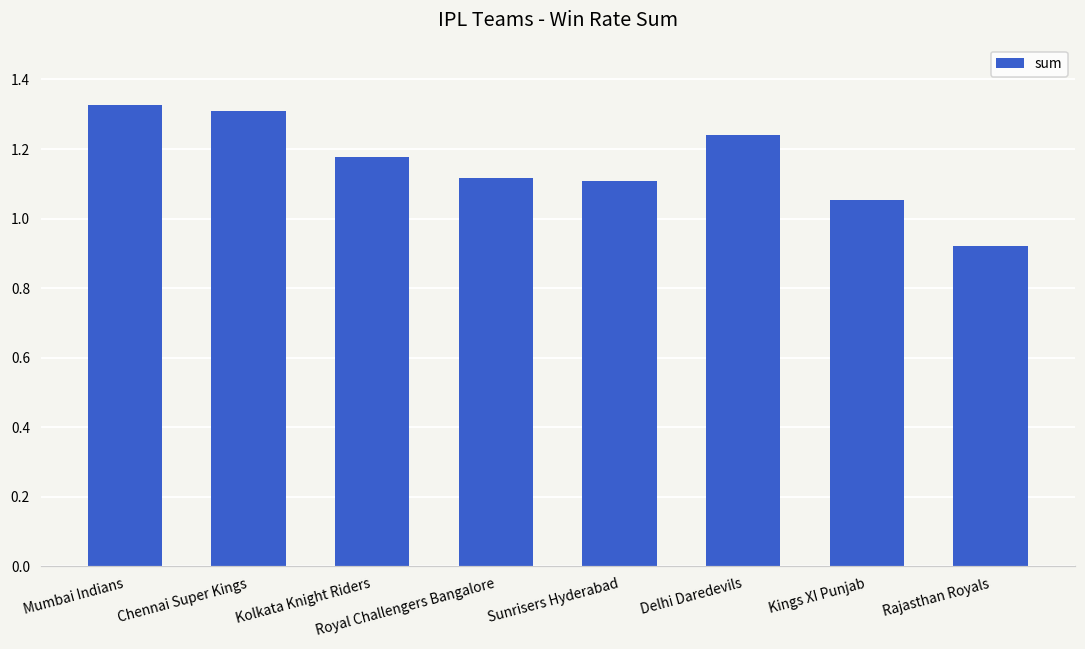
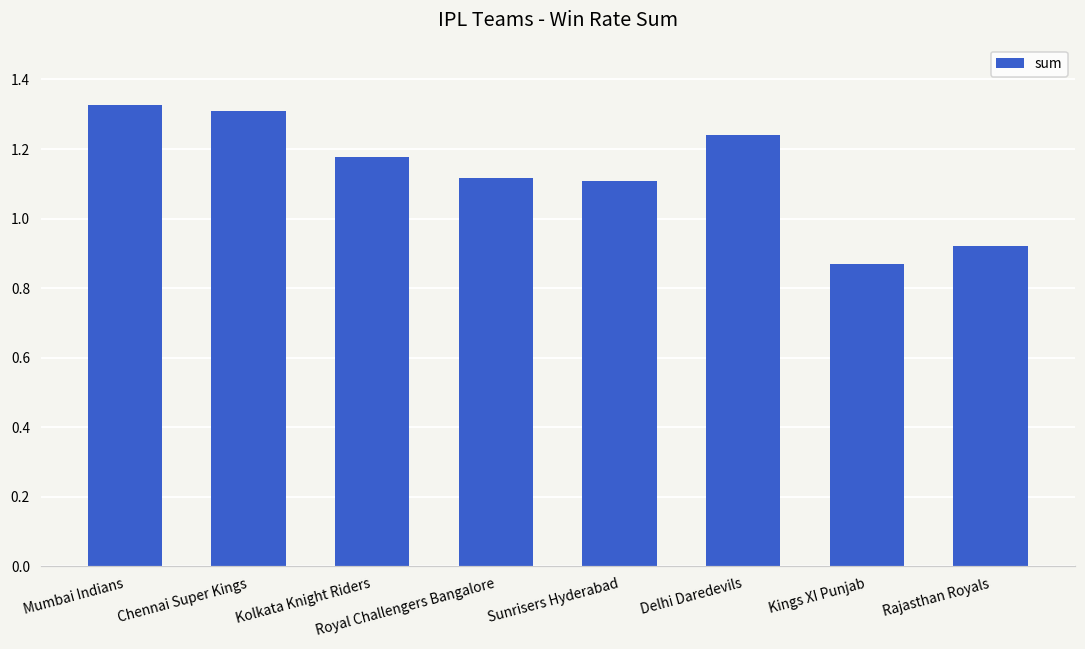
Kings XI Punjab: 1.05 -> 0.87
